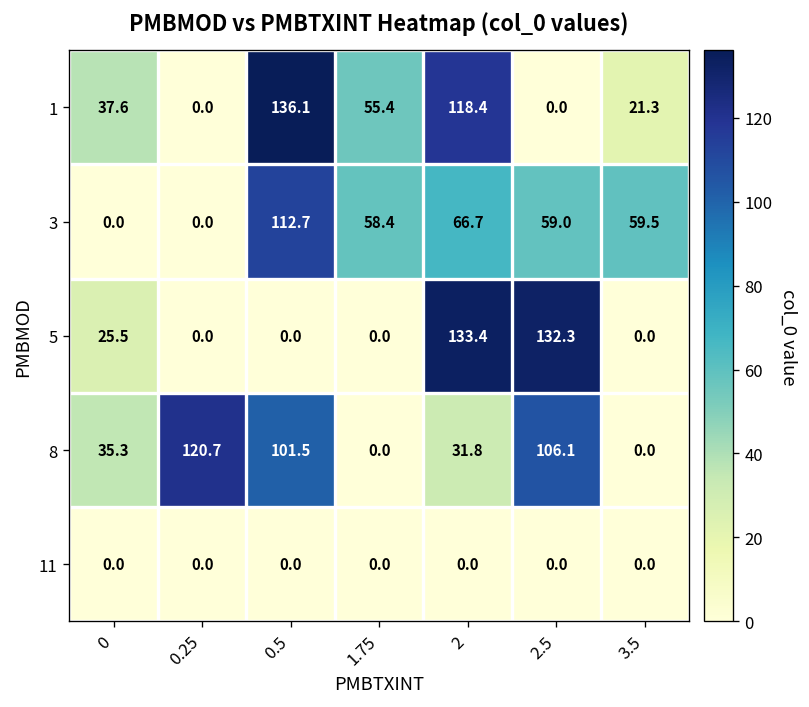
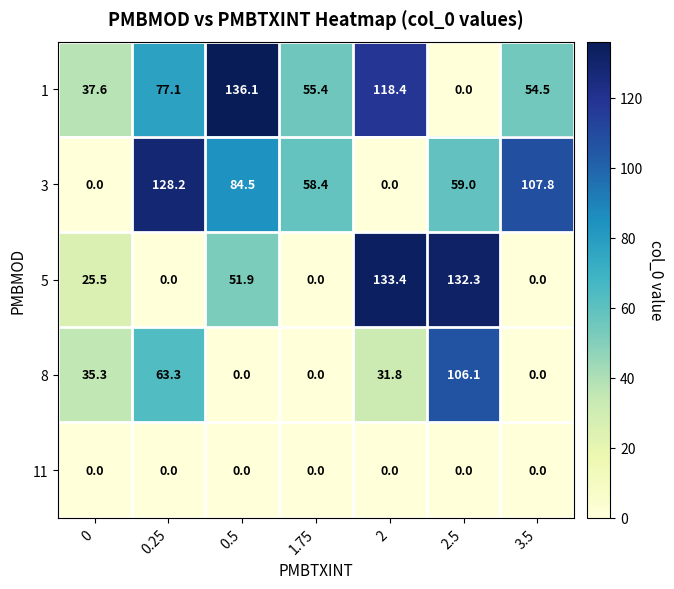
1, 0.25: 0.0 -> 77.1
1, 3.5: 21.3 -> 54.5
3, 0.25: 0.0 -> 128.2
3, 0.5: 112.7 -> 84.5
3, 2: 66.7 -> 0.0
3, 3.5: 59.5 -> 107.8
5, 0.5: 0.0 -> 51.9
8, 0.25: 120.7 -> 63.3
8, 0.5: 101.5 -> 0.0
